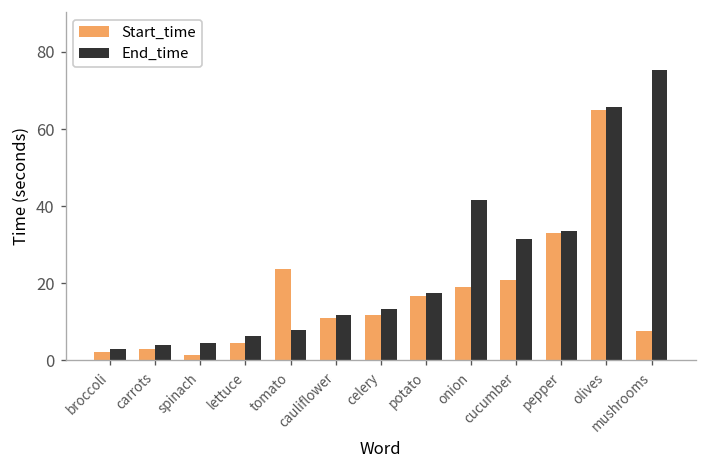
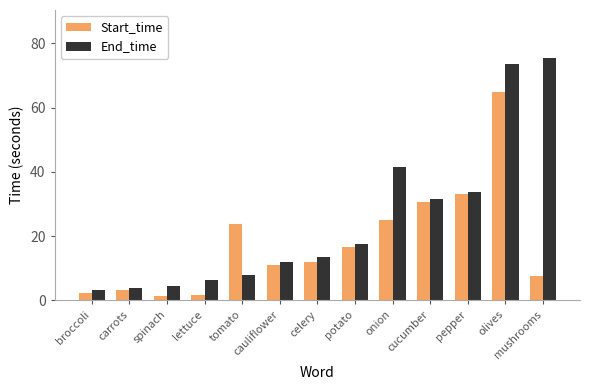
Start_time, lettuce: 5 -> 2
Start_time, onion: 19 -> 25
Start_time, cucumber: 21 -> 31
End_time, olives: 66 -> 74
